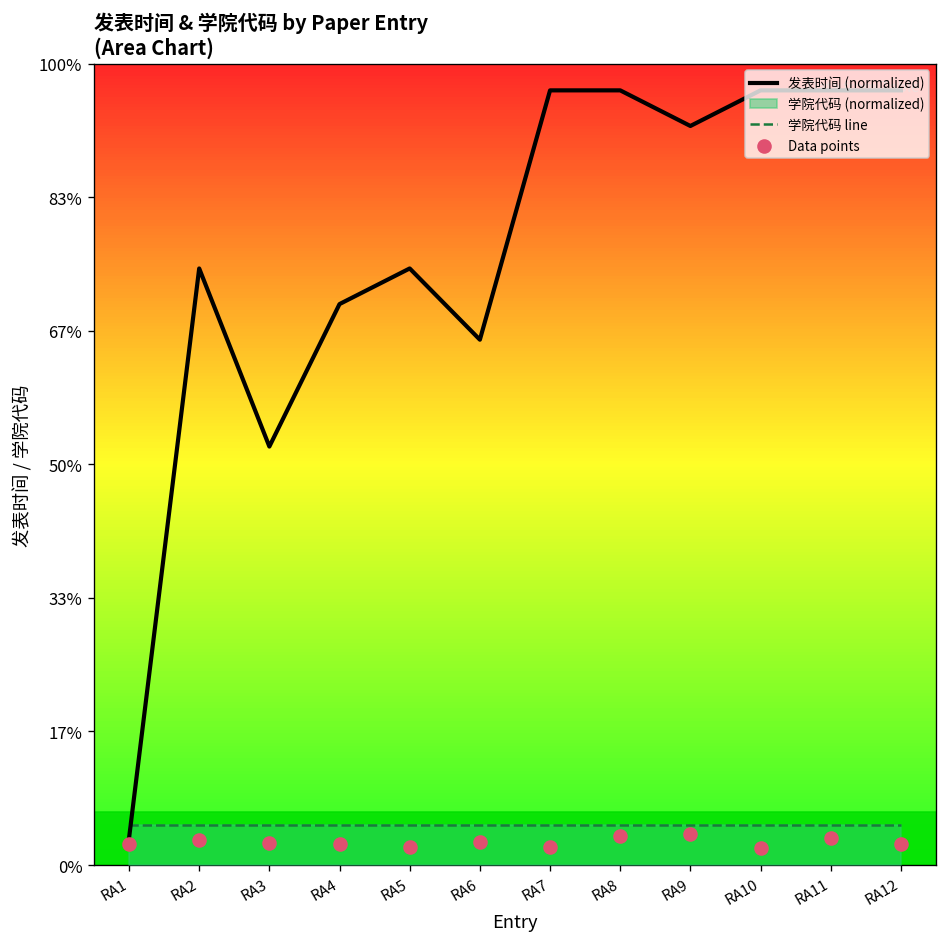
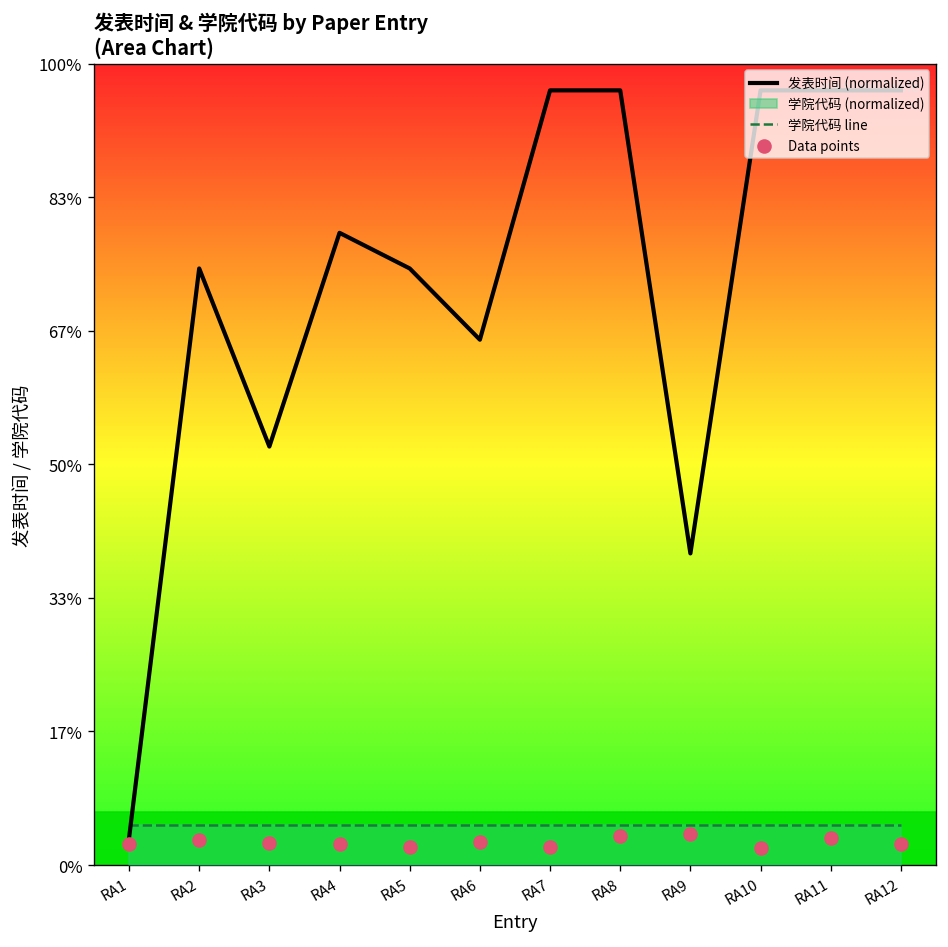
发表时间 (normalized), RA4: 70% -> 79%
发表时间 (normalized), RA9: 92% -> 39%
